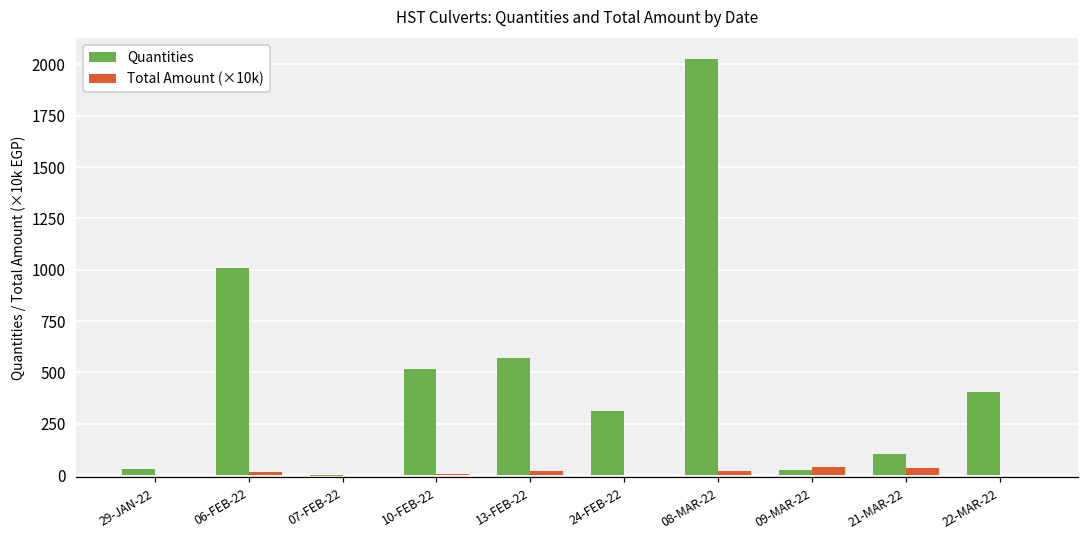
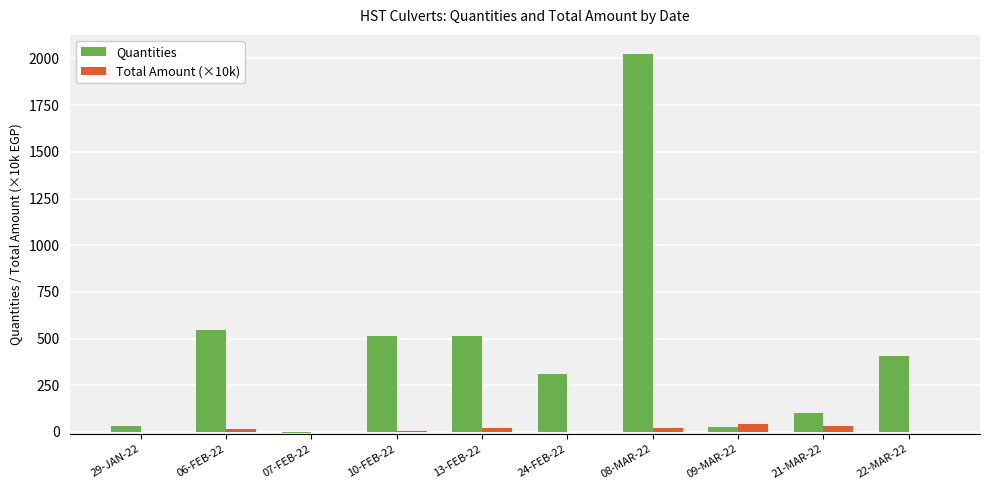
Quantities, 06-FEB-22: 1010 -> 550
Quantities, 13-FEB-22: 570 -> 520
